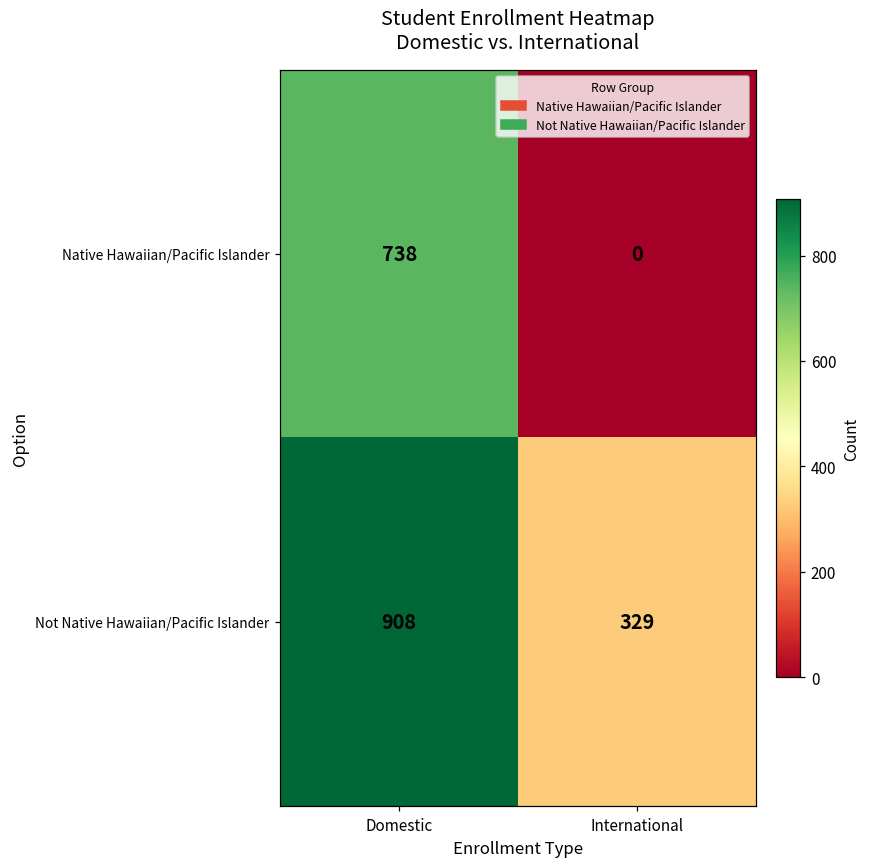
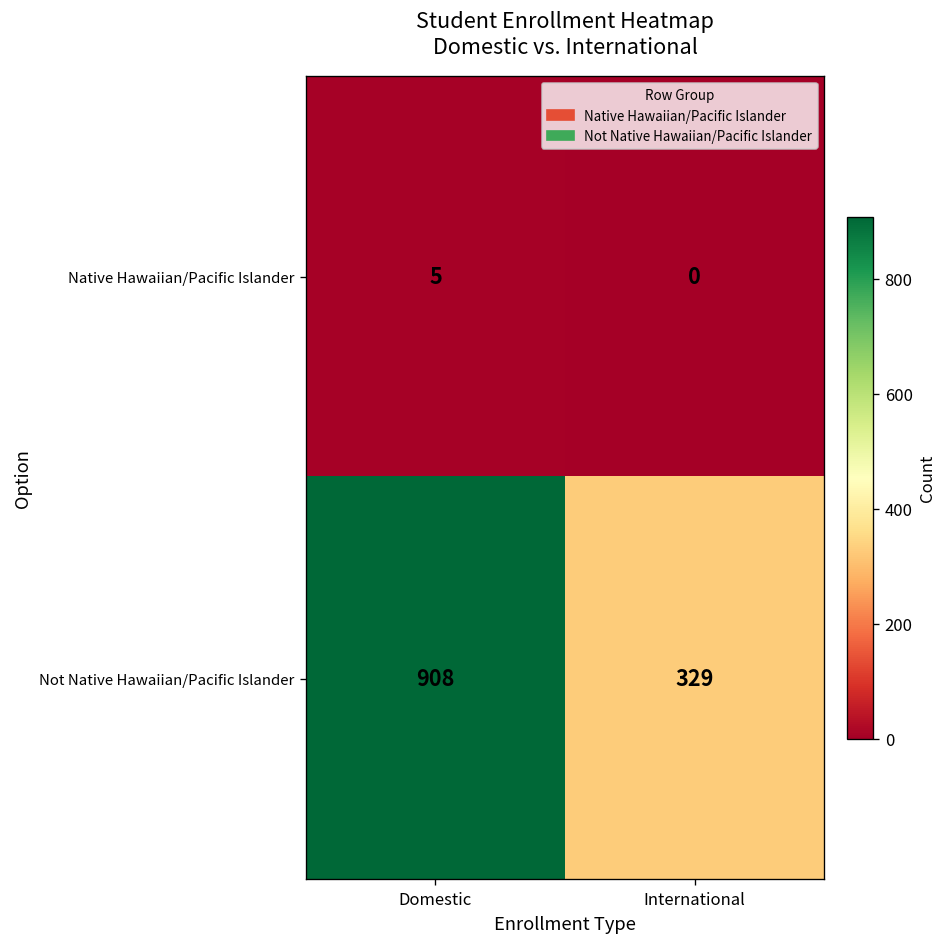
Native Hawaiian/Pacific Islander, Domestic: 738 -> 5
